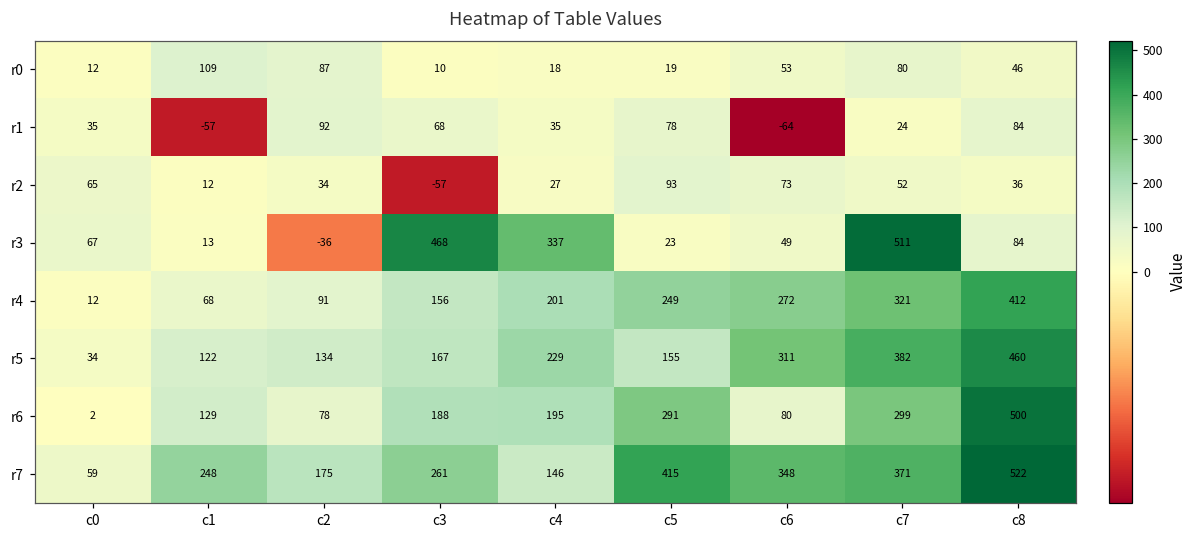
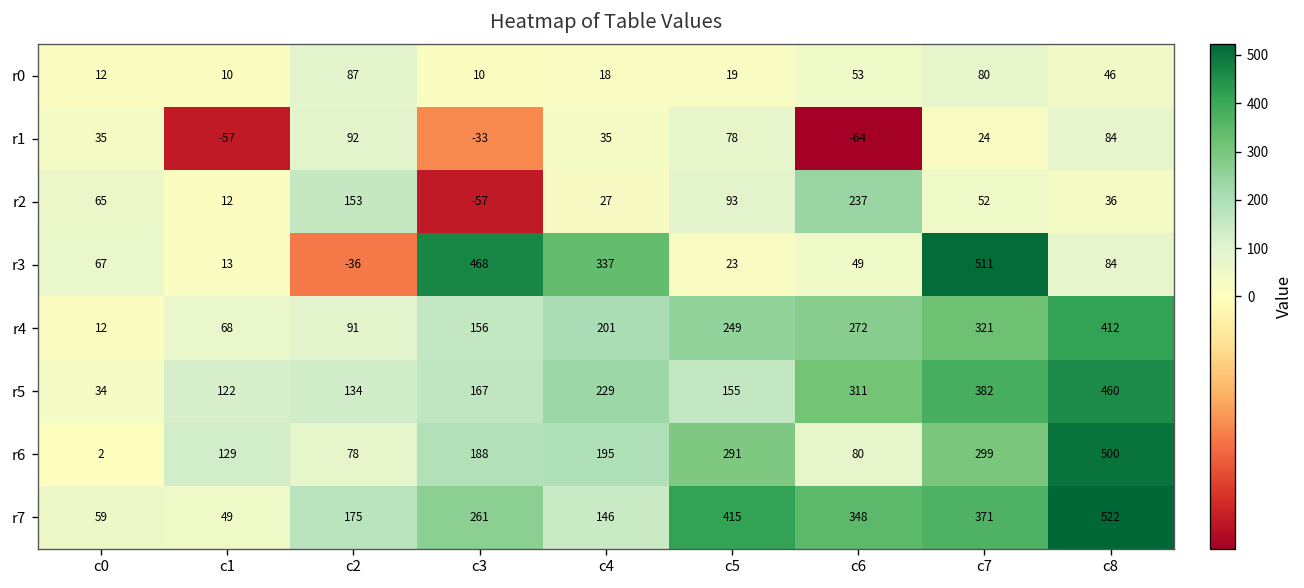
r0, c1: 109 -> 10
r1, c3: 68 -> -33
r2, c2: 34 -> 153
r2, c6: 73 -> 237
r7, c1: 248 -> 49
